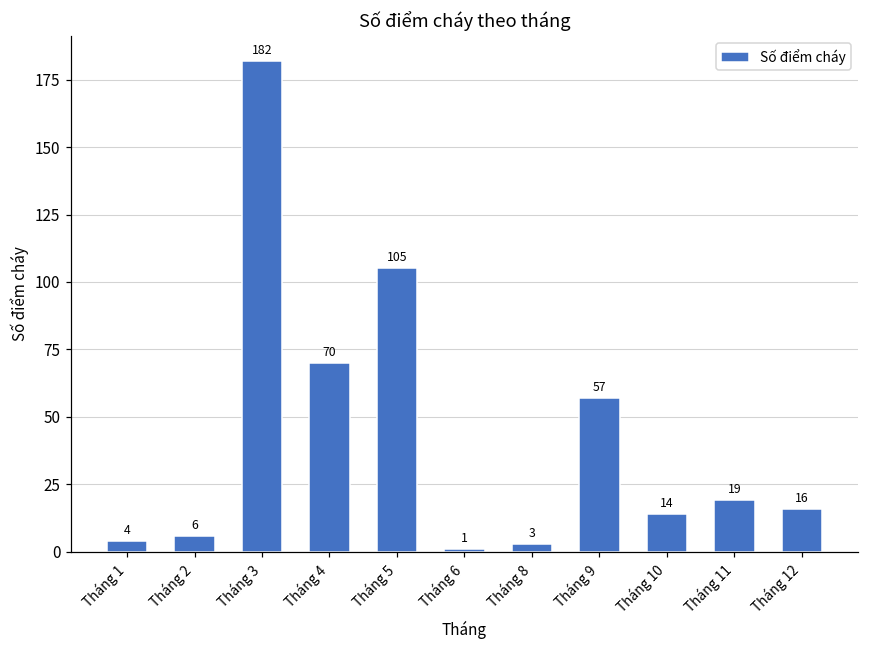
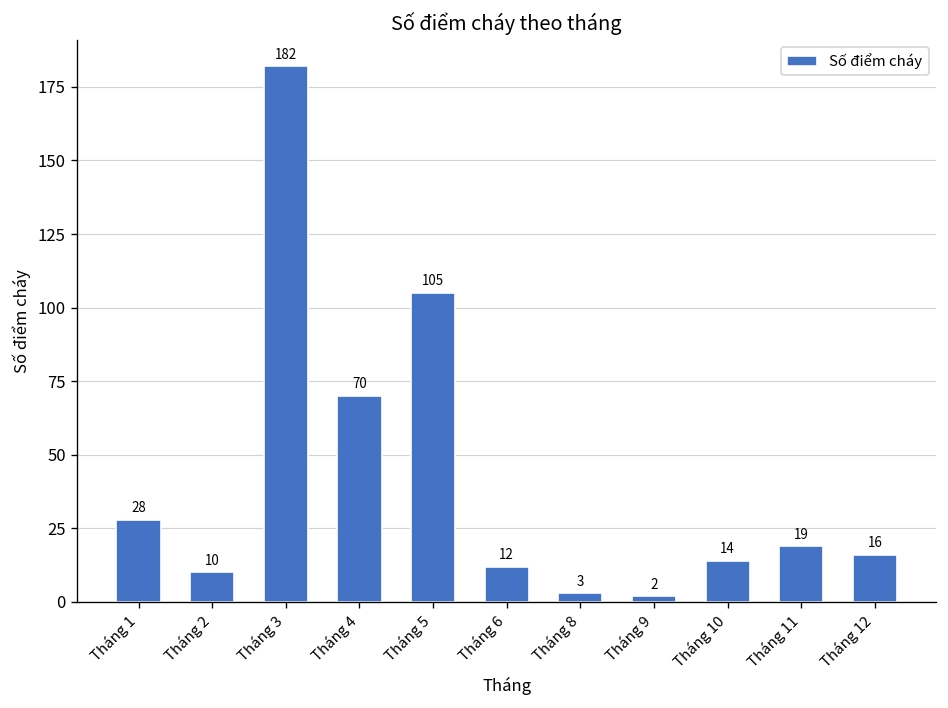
Tháng 1: 4 -> 28
Tháng 2: 6 -> 10
Tháng 6: 1 -> 12
Tháng 9: 57 -> 2
